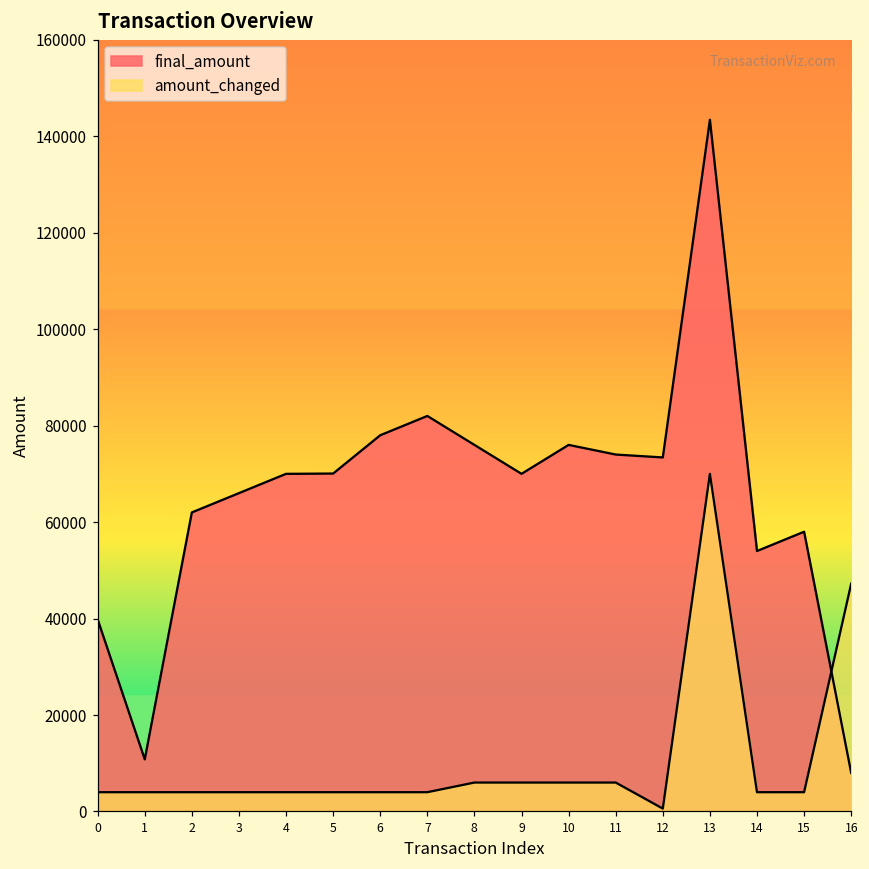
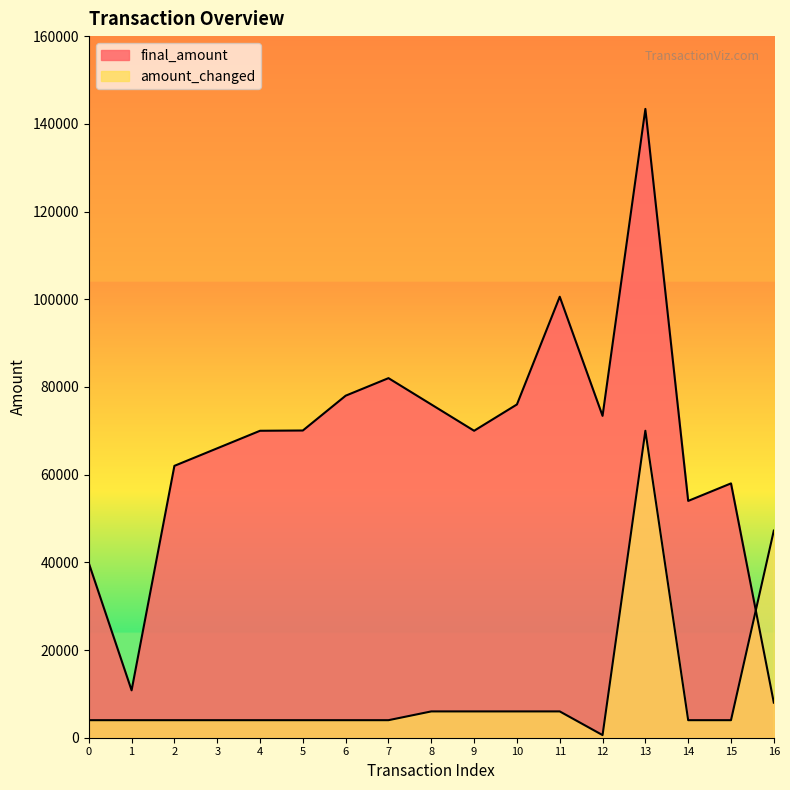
final_amount, 11: 74000 -> 101000
